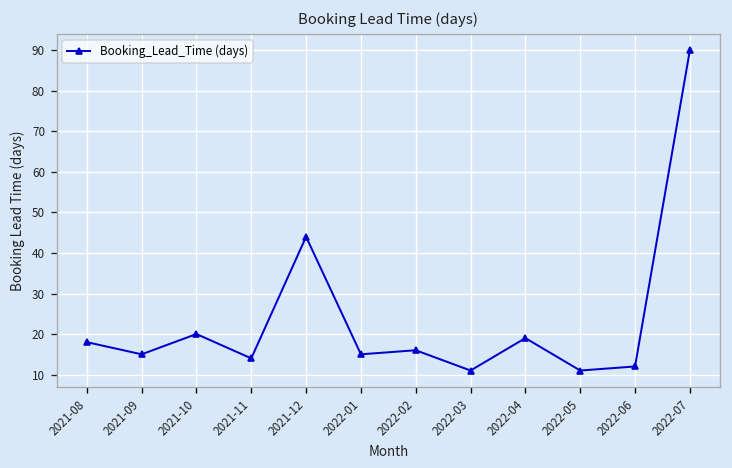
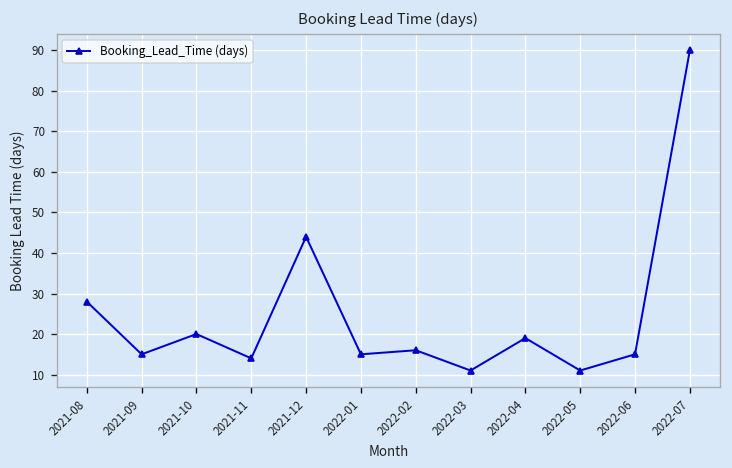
2021-08: 18 -> 28
2022-06: 12 -> 15
